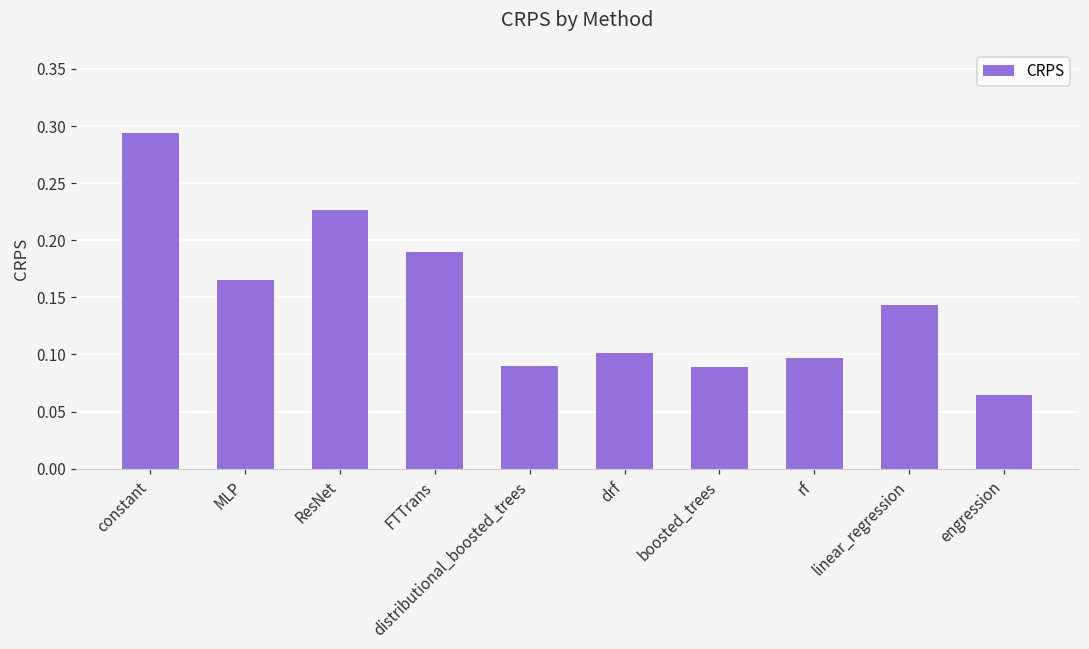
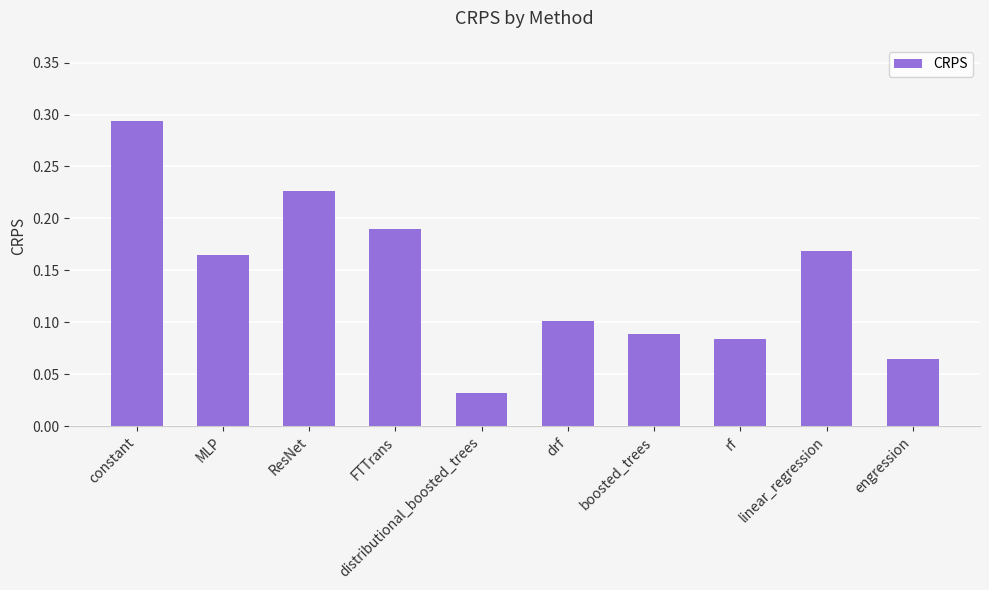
distributional_boosted_trees: 0.090 -> 0.032
rf: 0.097 -> 0.084
linear_regression: 0.144 -> 0.169
